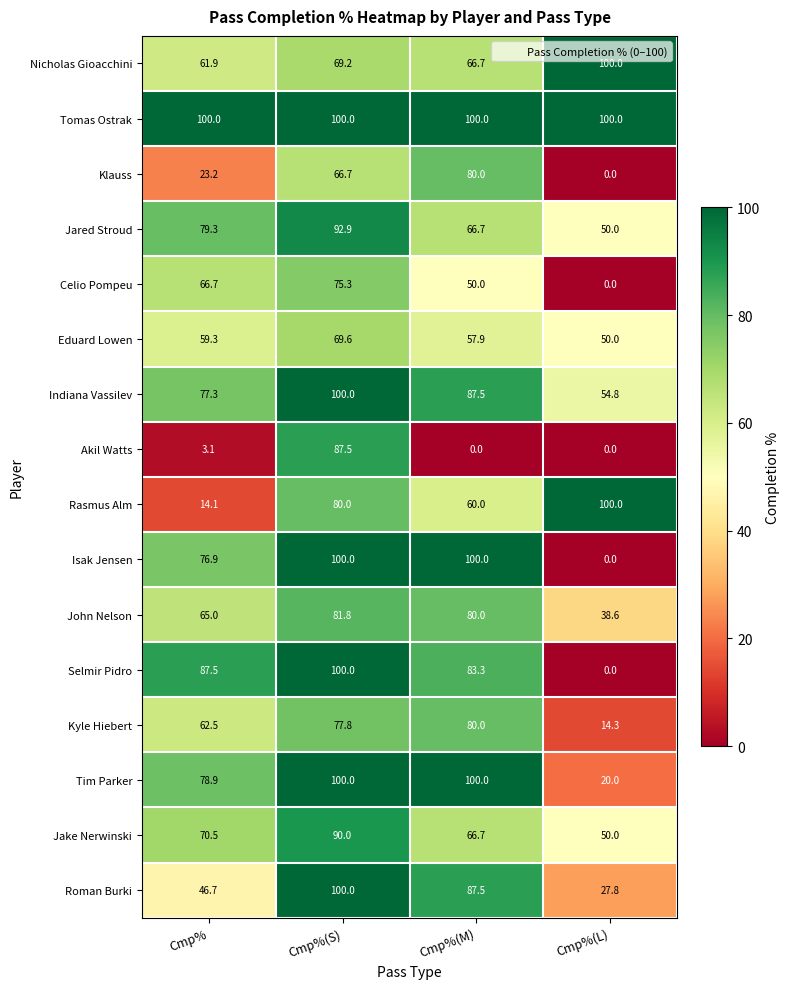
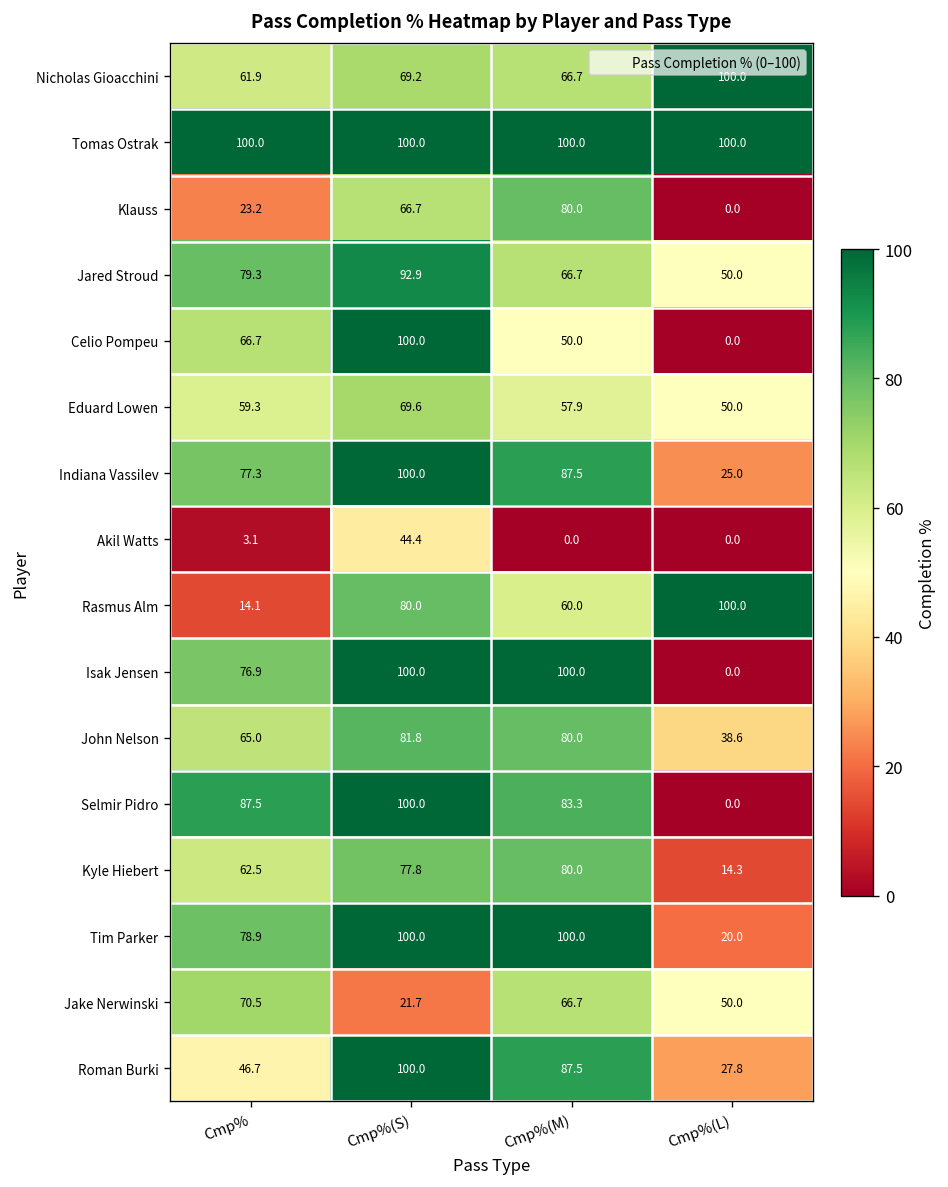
Celio Pompeu, Cmp%(S): 75.3 -> 100.0
Indiana Vassilev, Cmp%(L): 54.8 -> 25.0
Akil Watts, Cmp%(S): 87.5 -> 44.4
Jake Nerwinski, Cmp%(S): 90.0 -> 21.7
